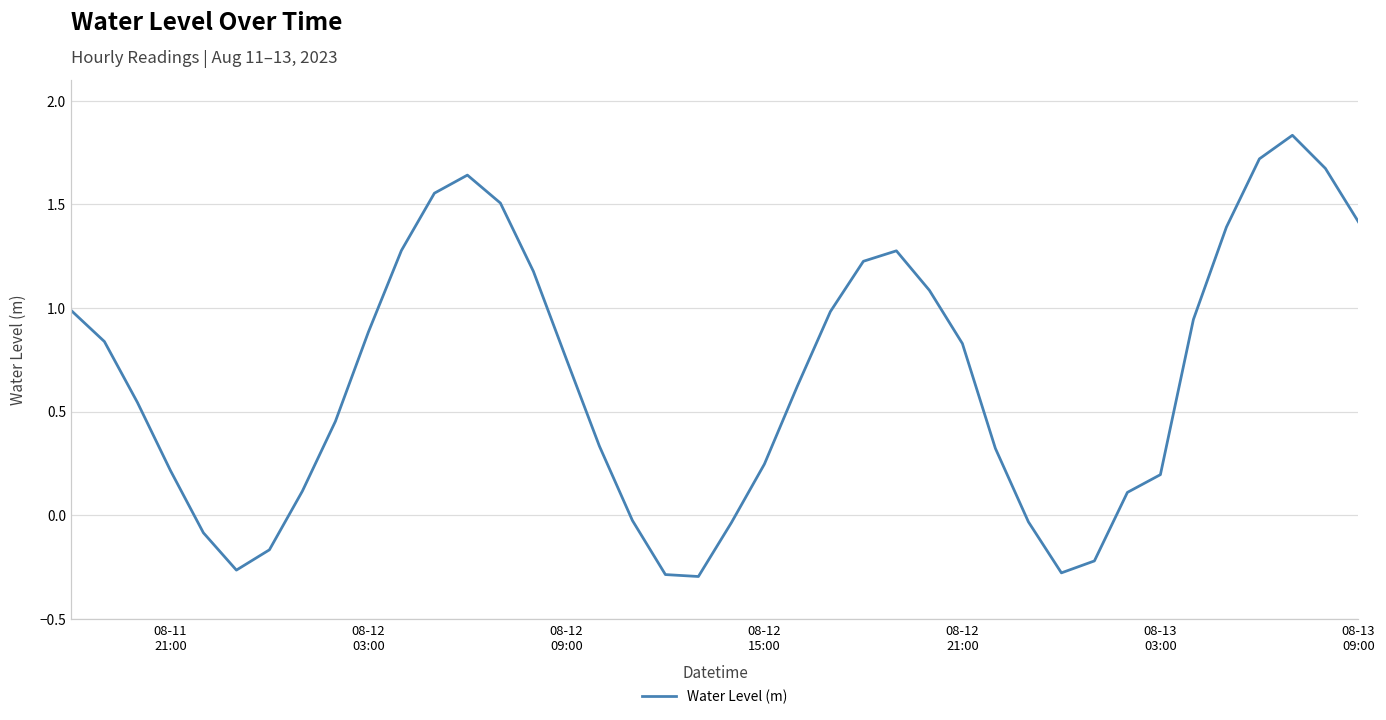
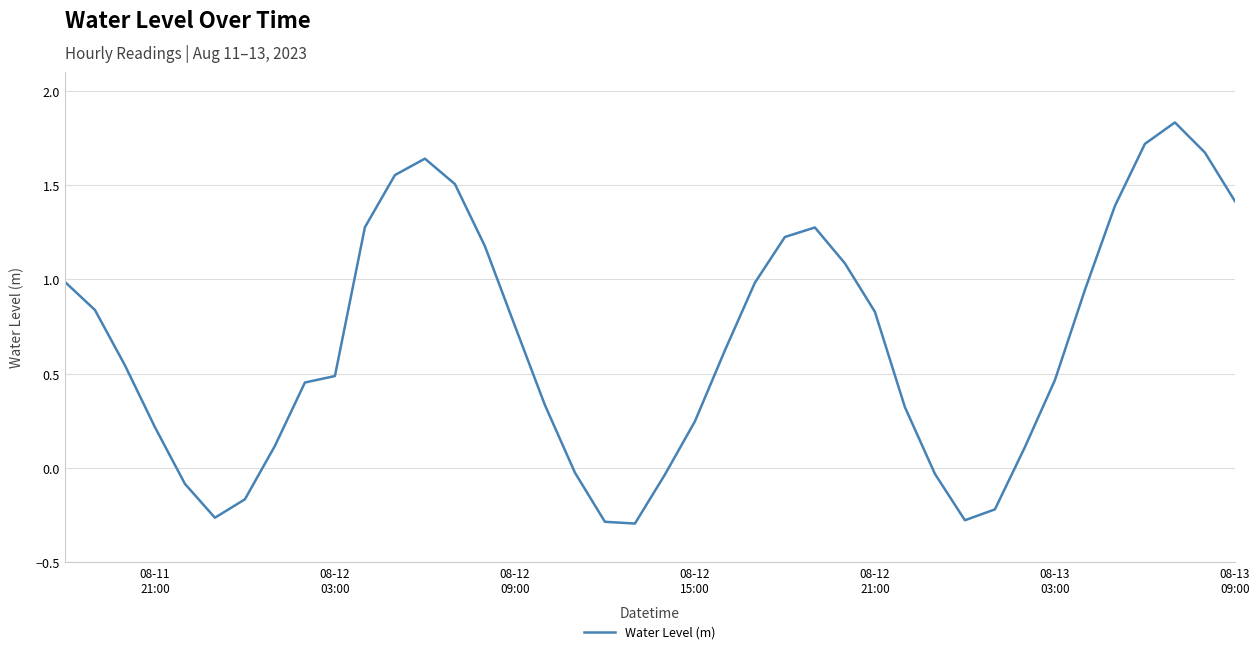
08-12 03:00: 0.88 -> 0.49
08-13 03:00: 0.20 -> 0.47
